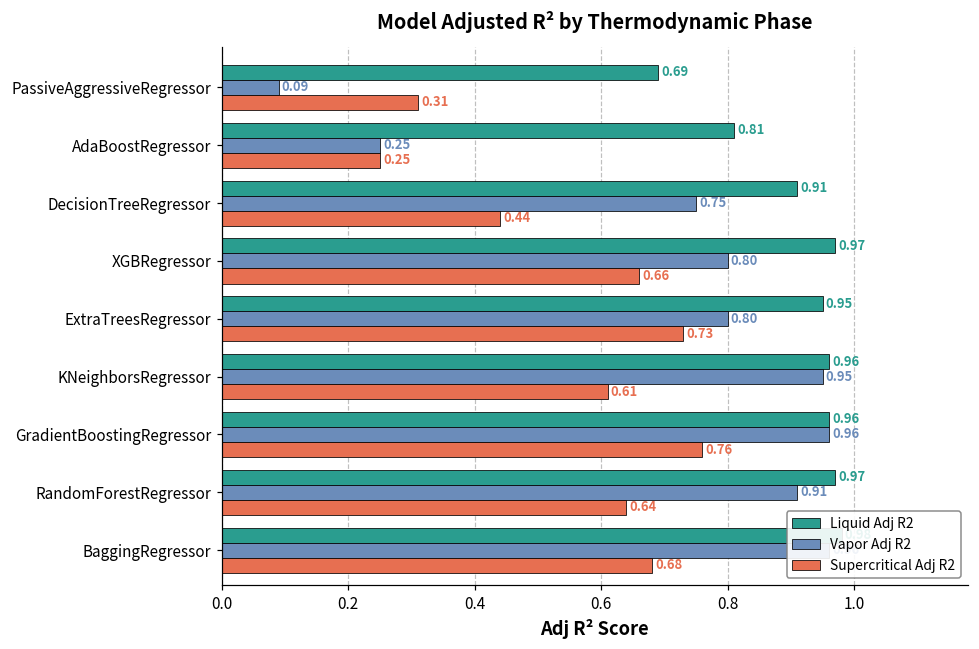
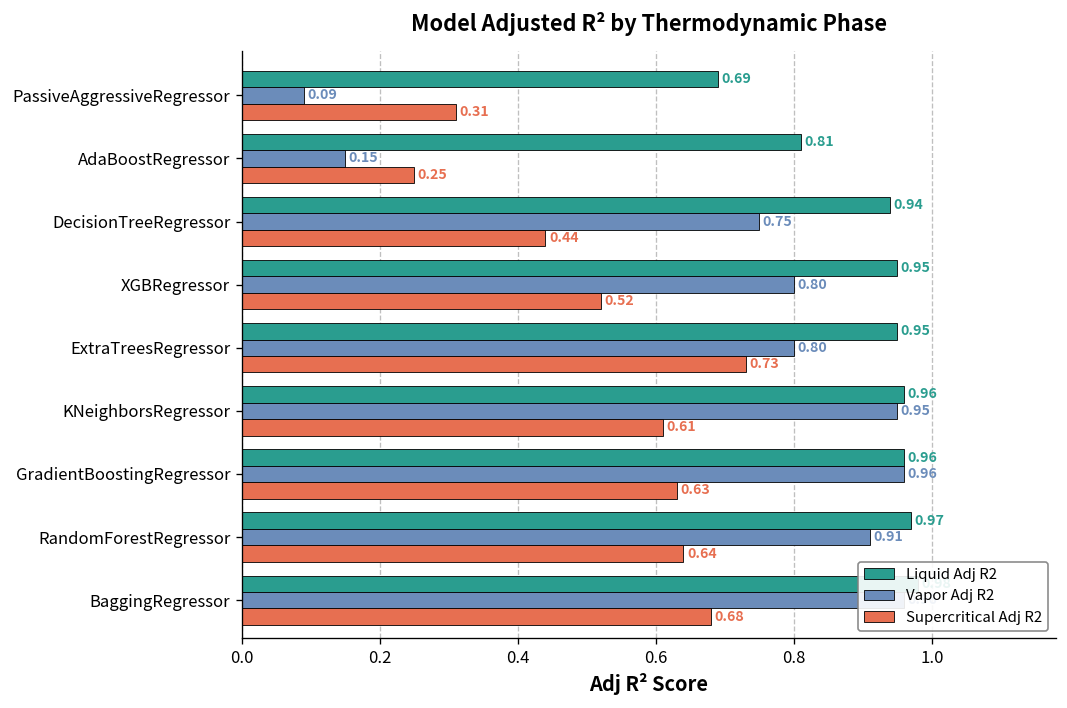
Vapor Adj R2, AdaBoostRegressor: 0.25 -> 0.15
Liquid Adj R2, DecisionTreeRegressor: 0.91 -> 0.94
Liquid Adj R2, XGBRegressor: 0.97 -> 0.95
Supercritical Adj R2, XGBRegressor: 0.66 -> 0.52
Supercritical Adj R2, GradientBoostingRegressor: 0.76 -> 0.63
